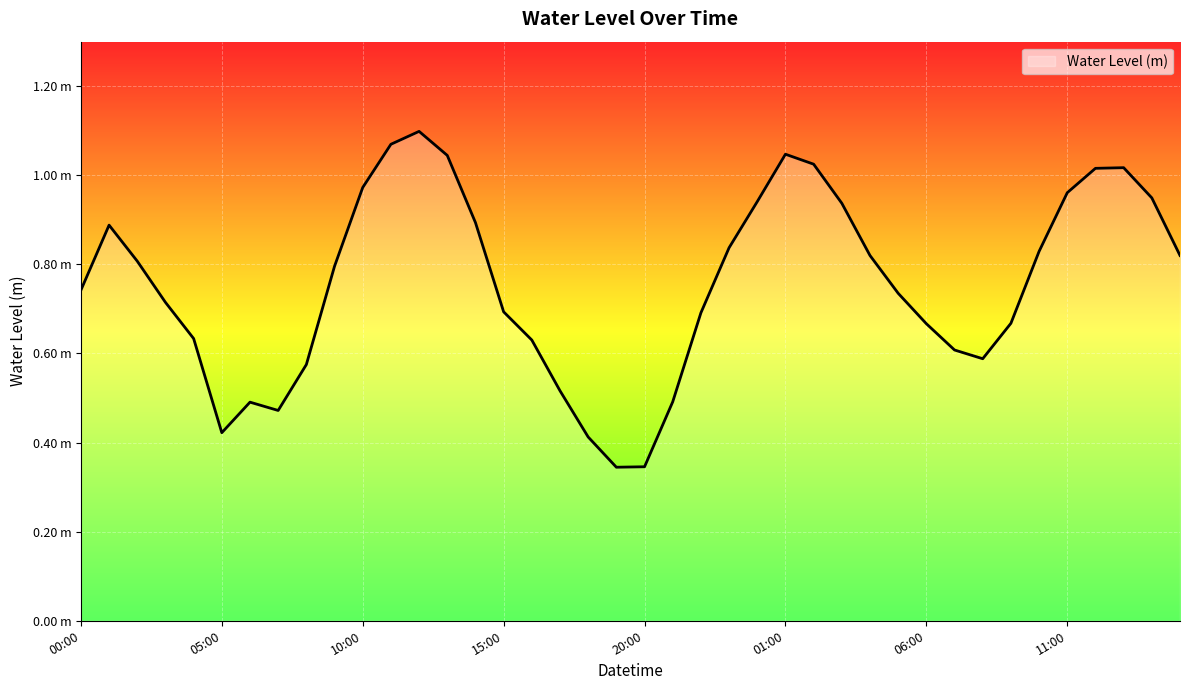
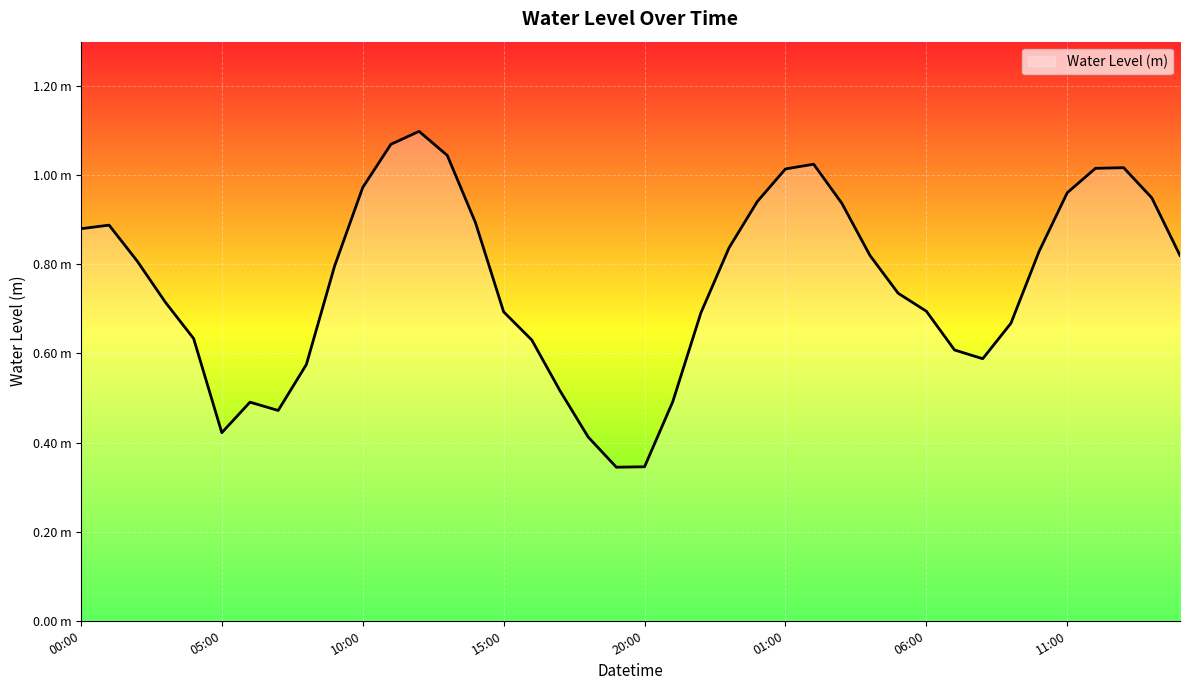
00:00: 0.74 m -> 0.88 m
01:00: 1.05 m -> 1.01 m
06:00: 0.67 m -> 0.69 m
